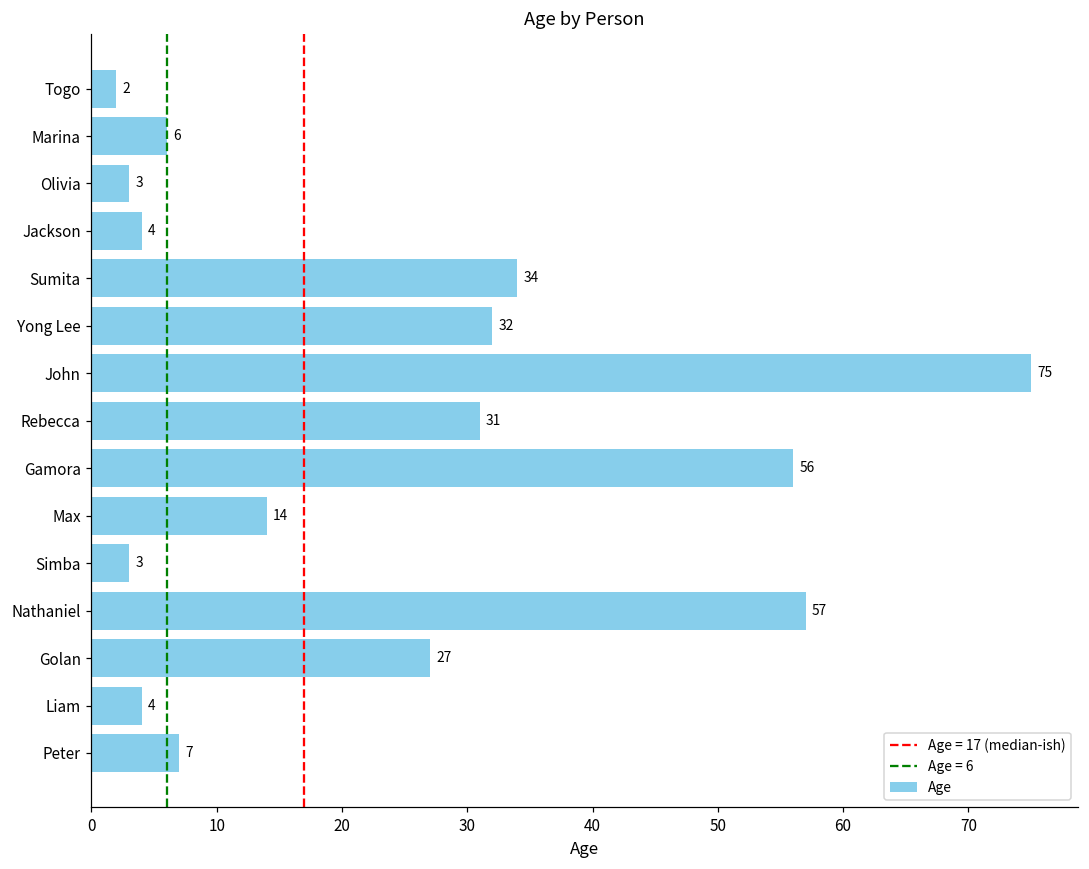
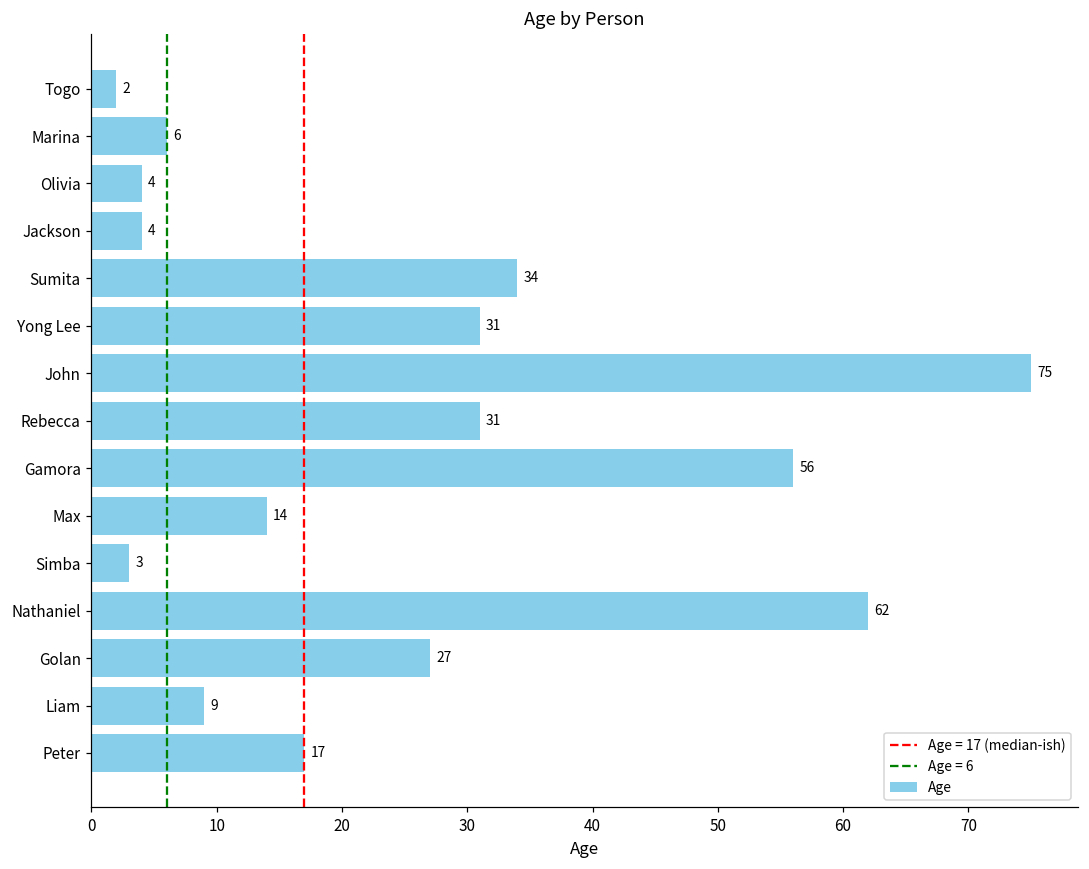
Olivia: 3 -> 4
Yong Lee: 32 -> 31
Nathaniel: 57 -> 62
Liam: 4 -> 9
Peter: 7 -> 17
